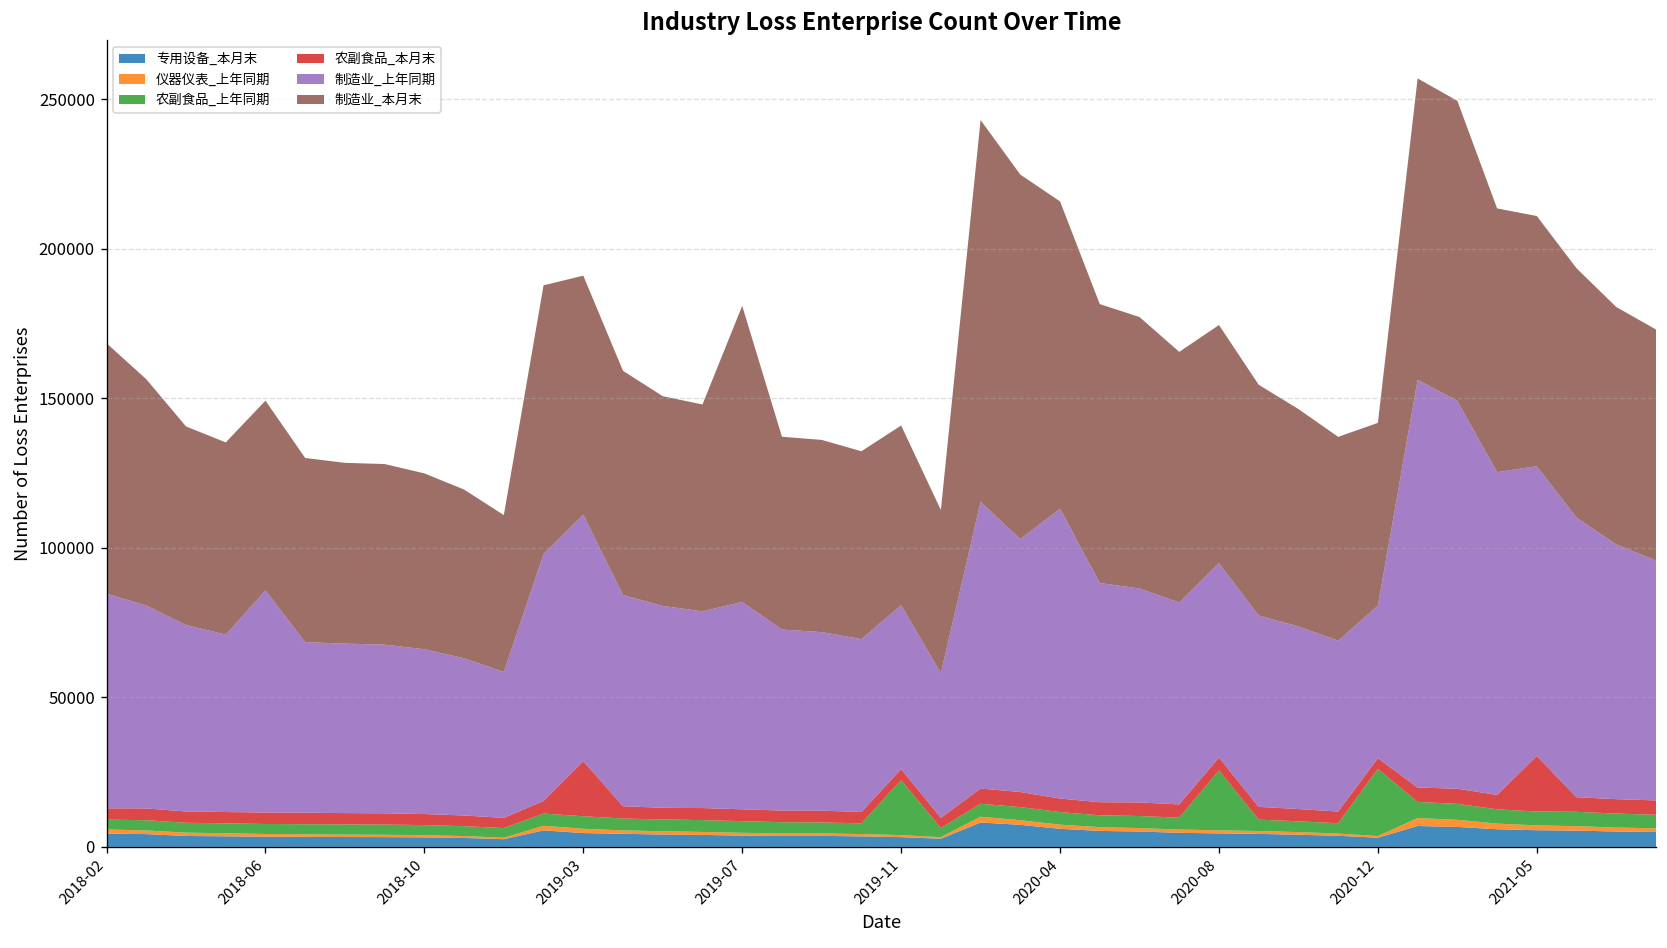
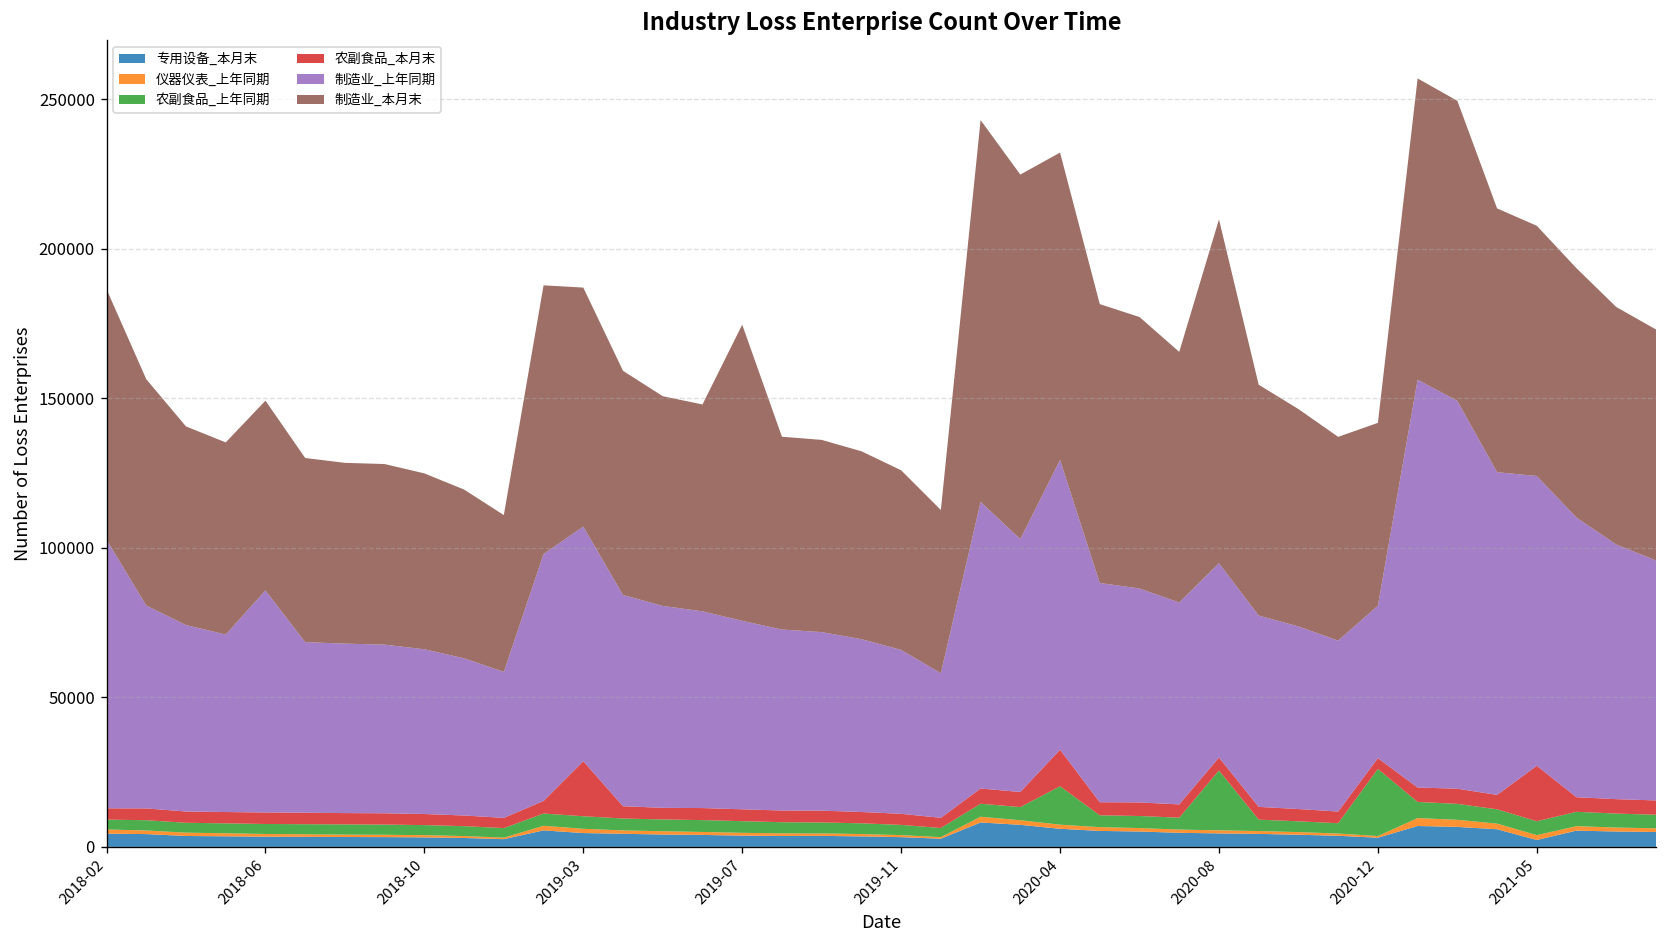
制造业_上年同期, 2018-02: 72000 -> 90000
制造业_上年同期, 2019-03: 82000 -> 78000
制造业_上年同期, 2019-07: 69000 -> 63000
农副食品_上年同期, 2019-11: 18000 -> 3000
农副食品_上年同期, 2020-04: 4000 -> 13000
农副食品_本月末, 2020-04: 5000 -> 12000
制造业_本月末, 2020-08: 80000 -> 115000
专用设备_本月末, 2021-05: 6000 -> 2000
